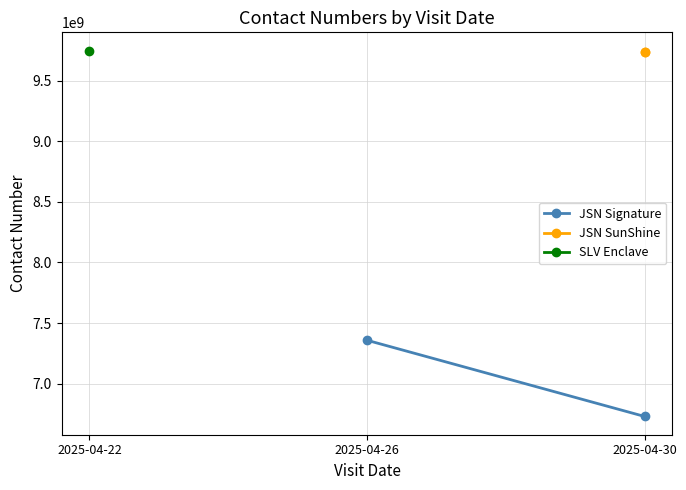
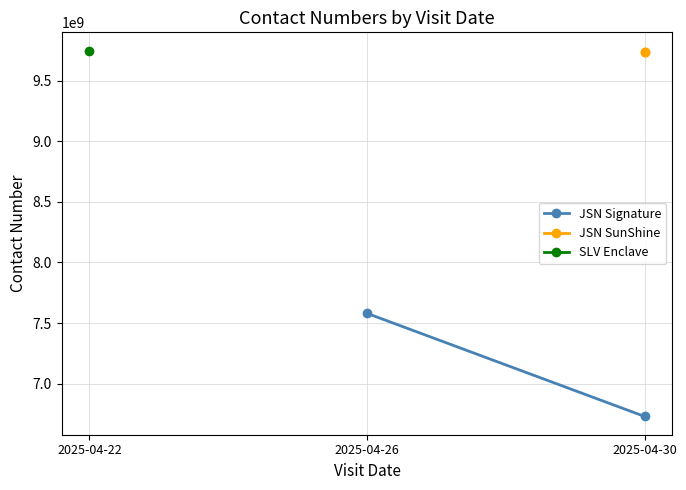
JSN Signature, 2025-04-26: 7360000000 -> 7580000000
